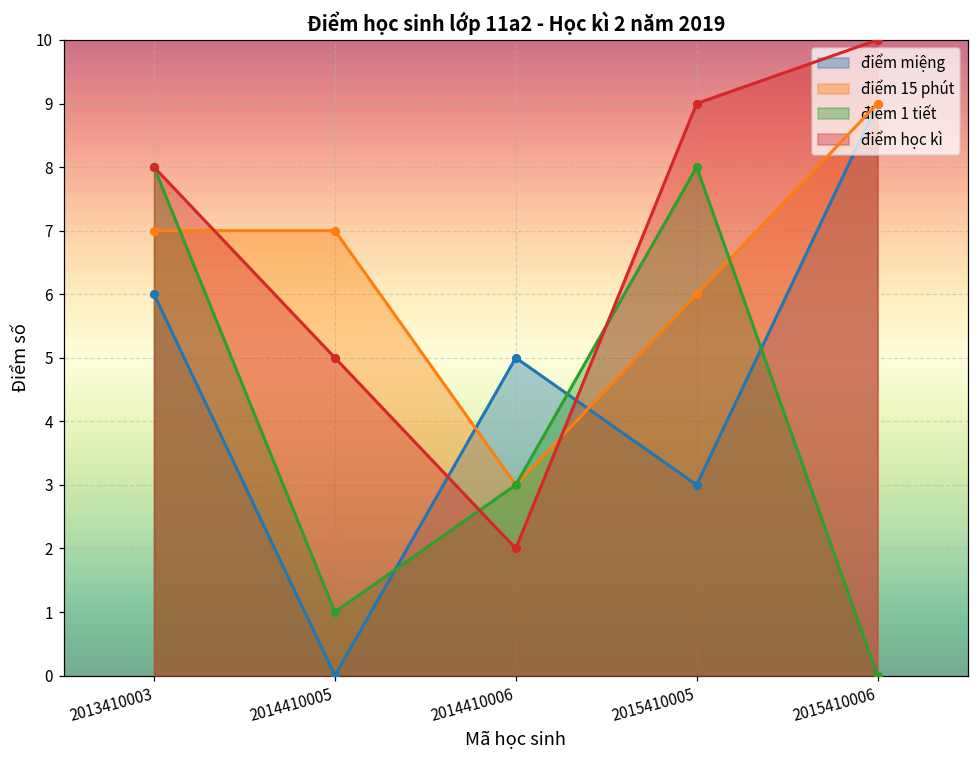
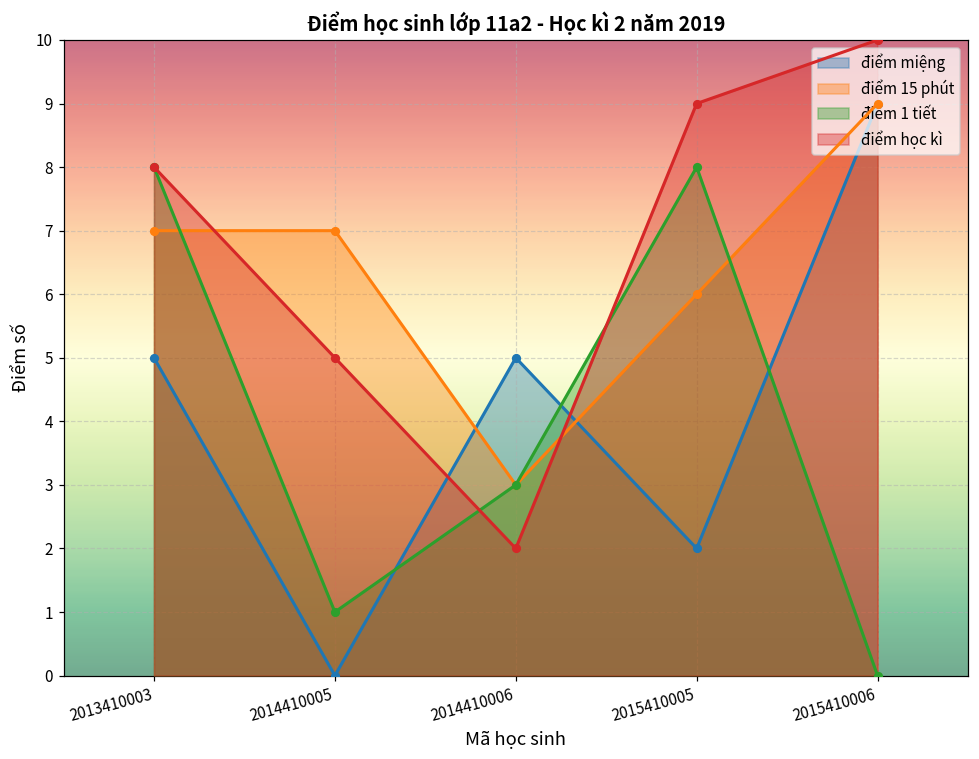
điểm miệng, 2013410003: 6 -> 5
điểm miệng, 2015410005: 3 -> 2
